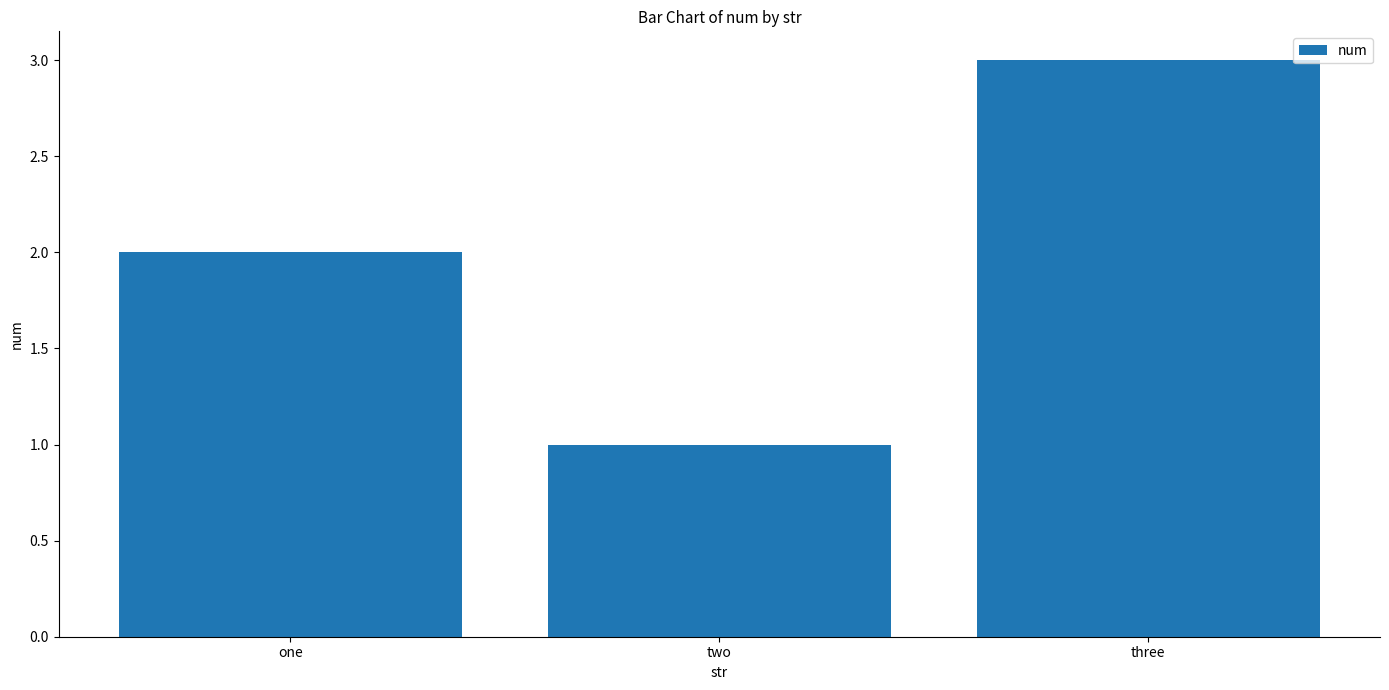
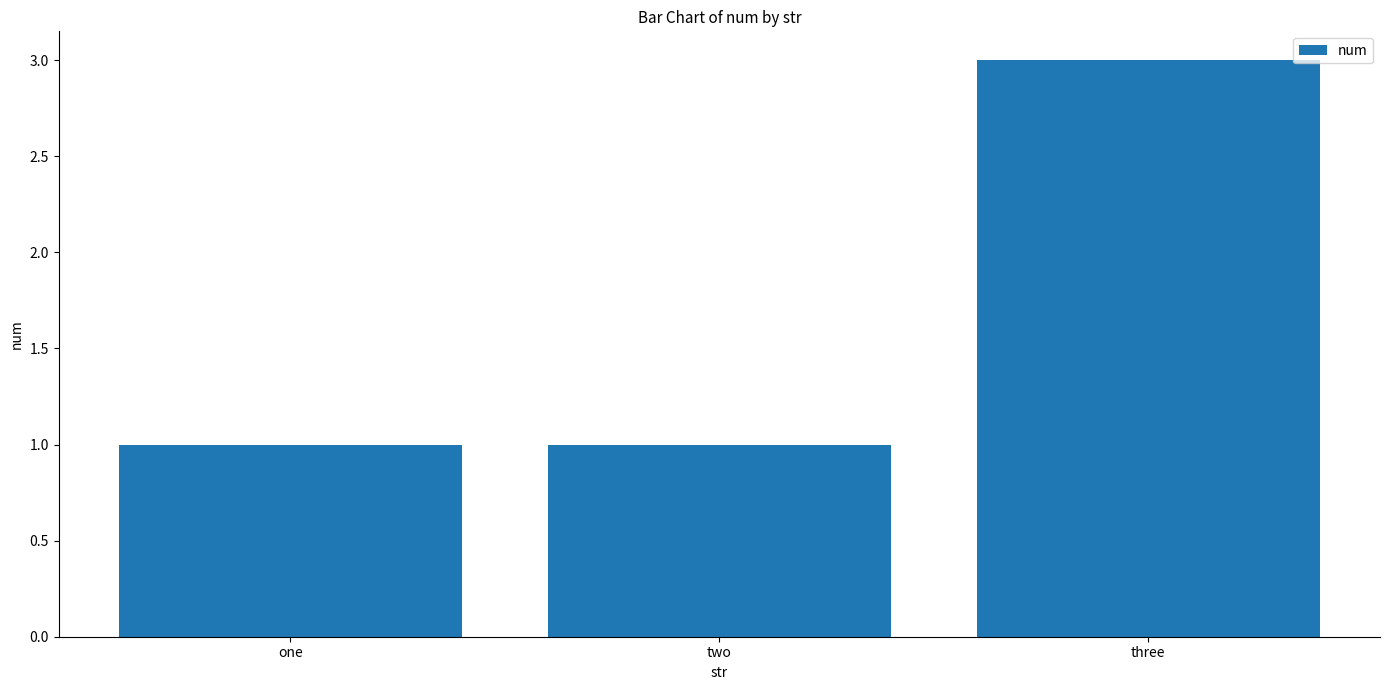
one: 2 -> 1
